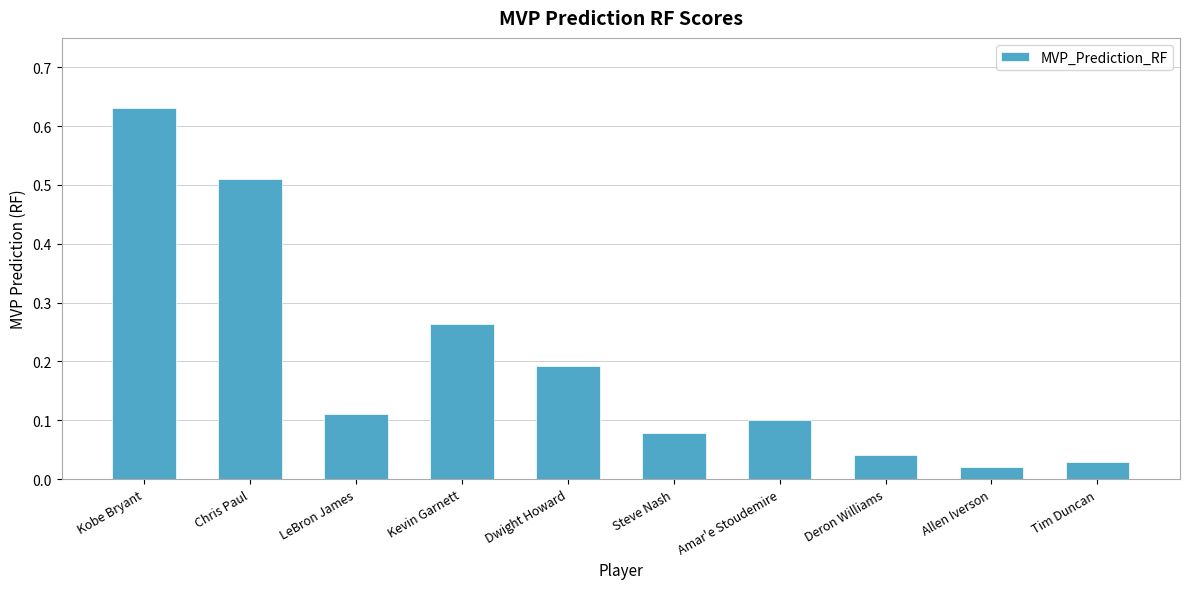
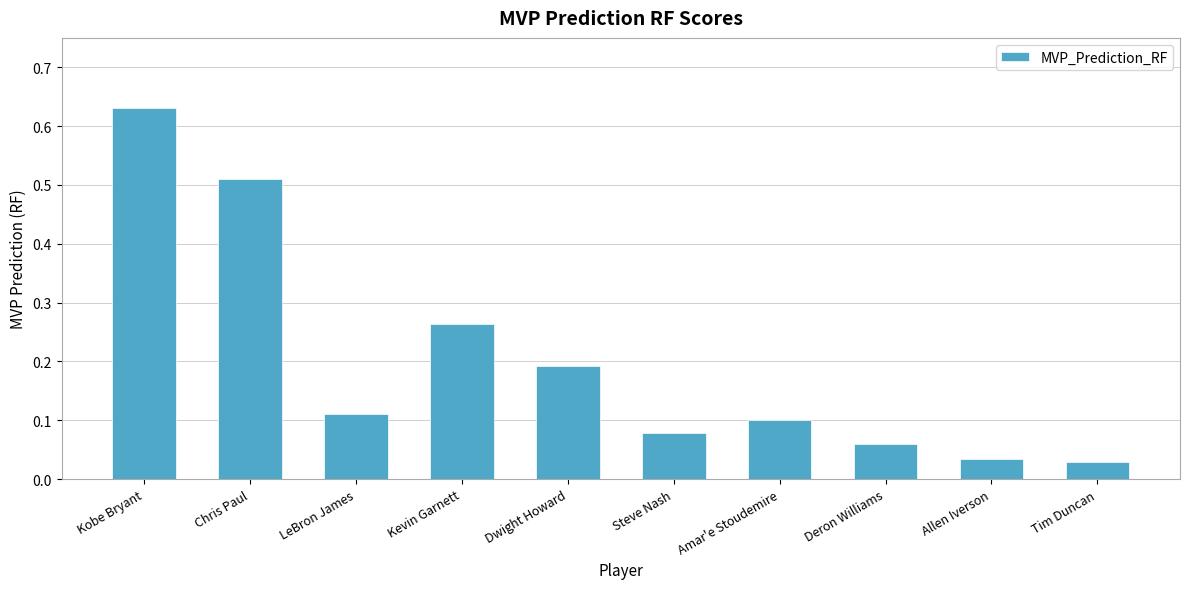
Deron Williams: 0.04 -> 0.06
Allen Iverson: 0.02 -> 0.03
